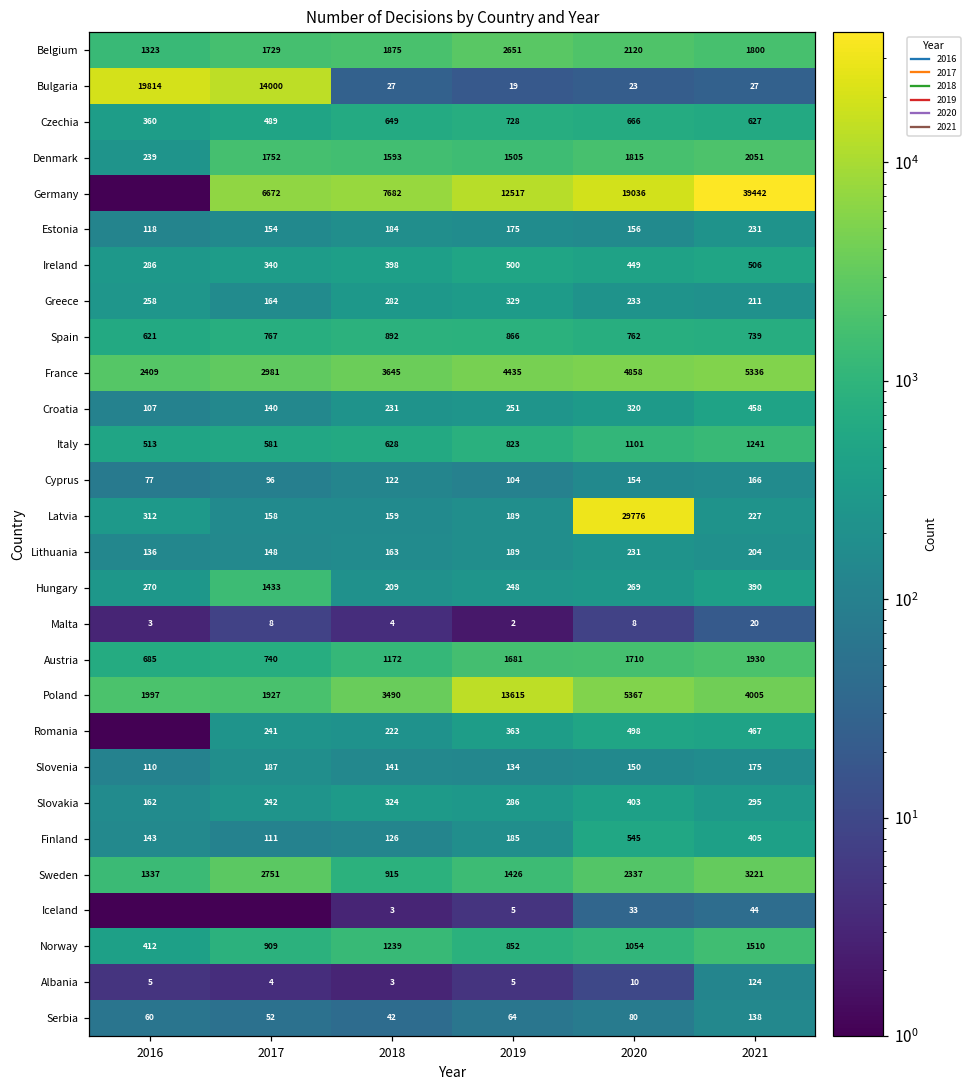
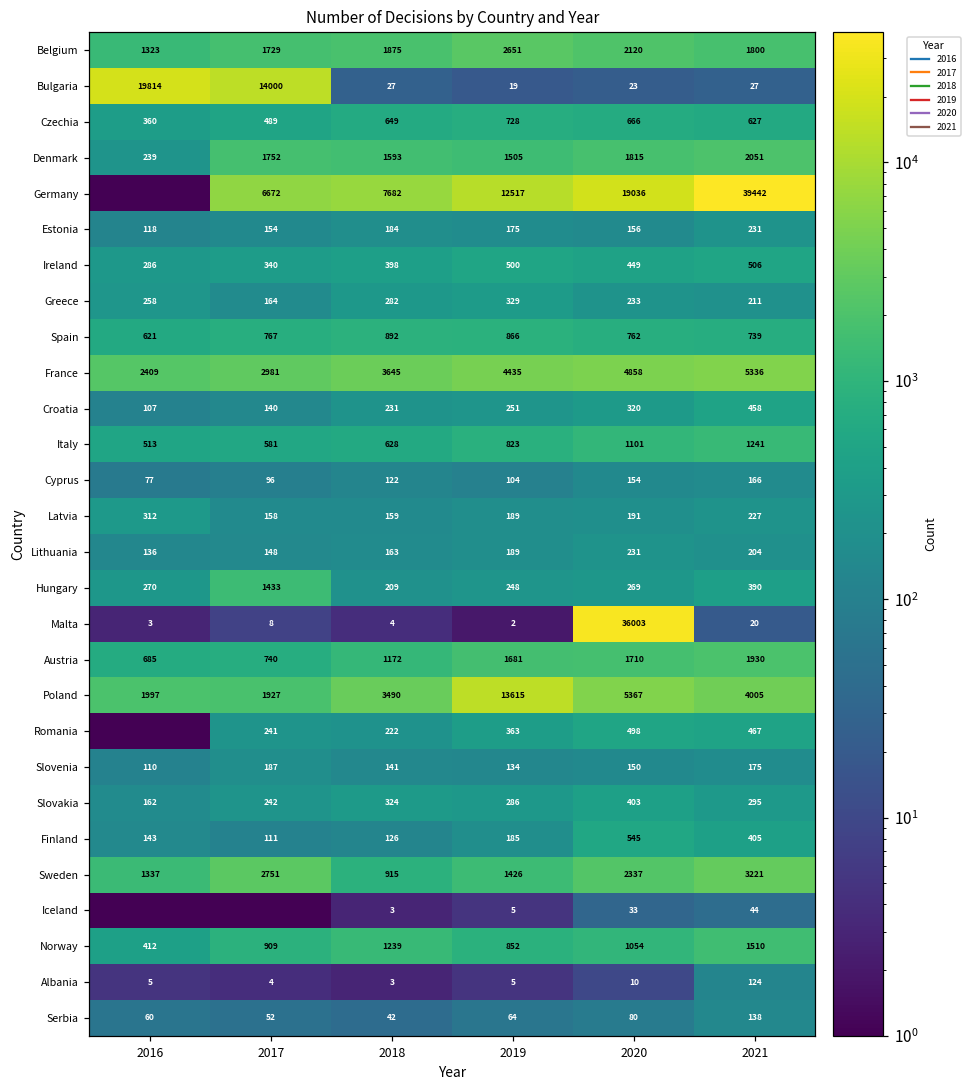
Latvia, 2020: 29776 -> 191
Malta, 2020: 8 -> 36003
